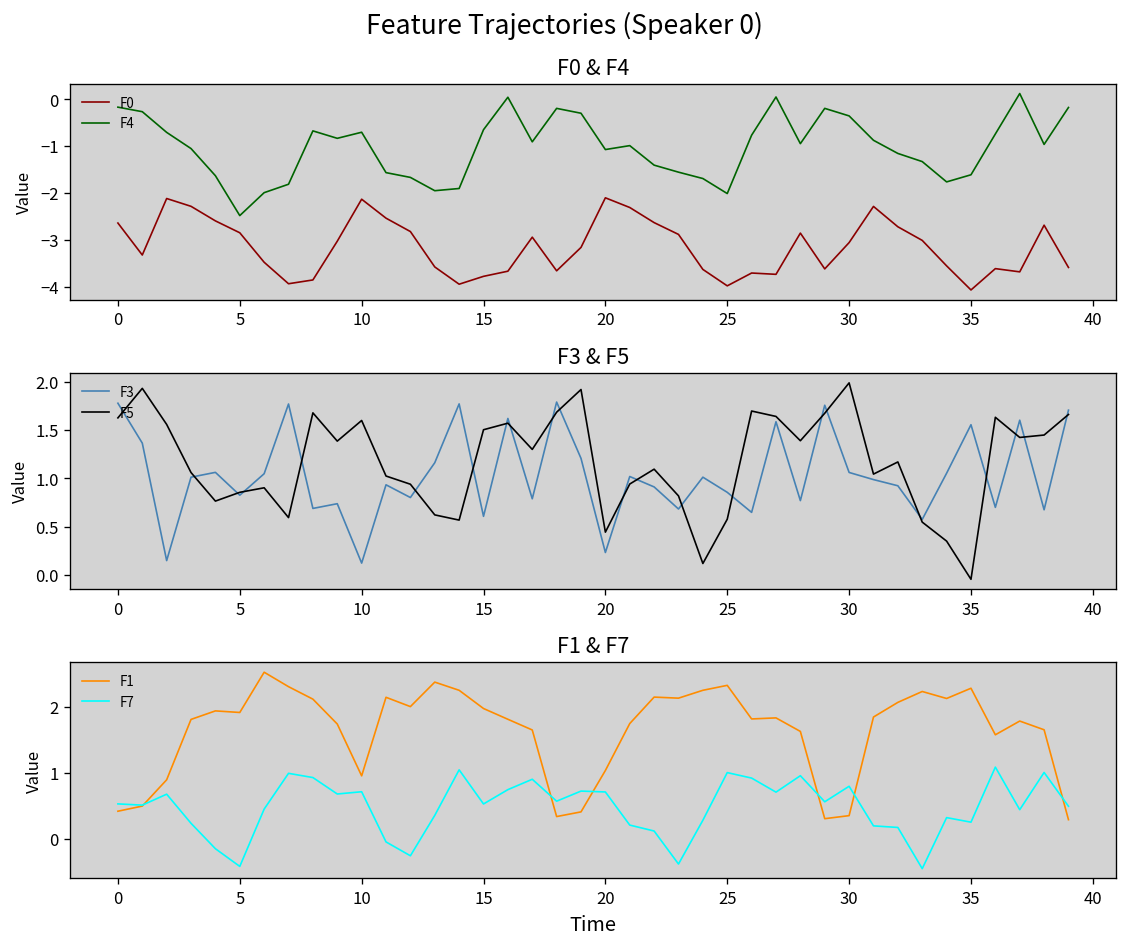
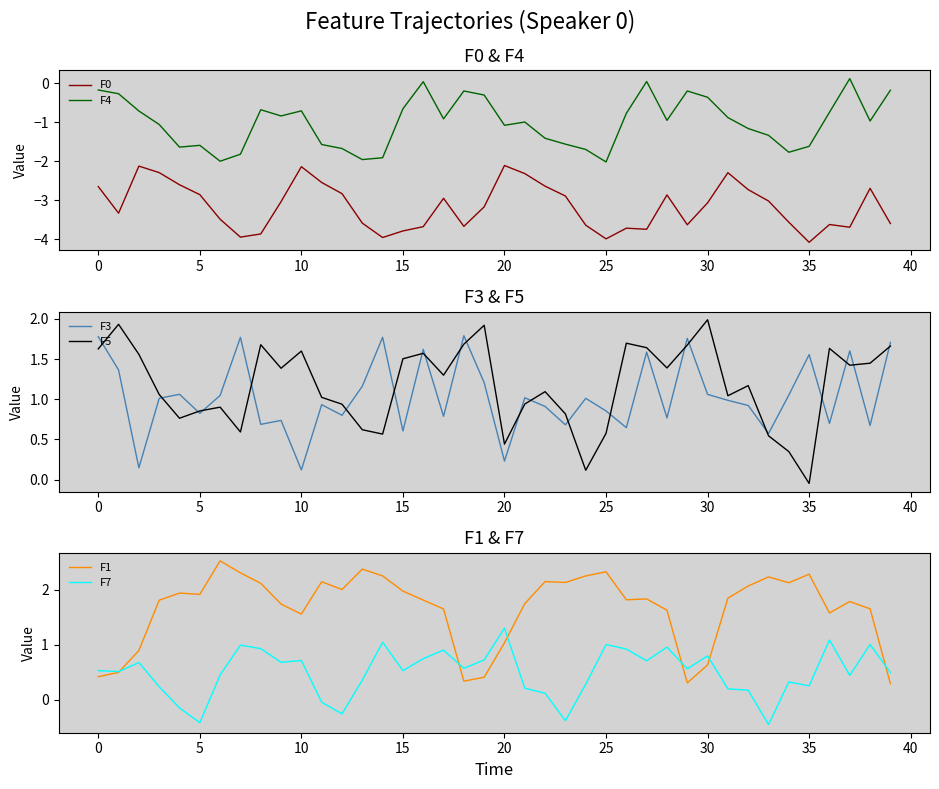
F0 & F4, F4, 5: -2.5 -> -1.6
F1 & F7, F1, 10: 1.0 -> 1.6
F1 & F7, F7, 20: 0.7 -> 1.3
F1 & F7, F1, 30: 0.4 -> 0.6
